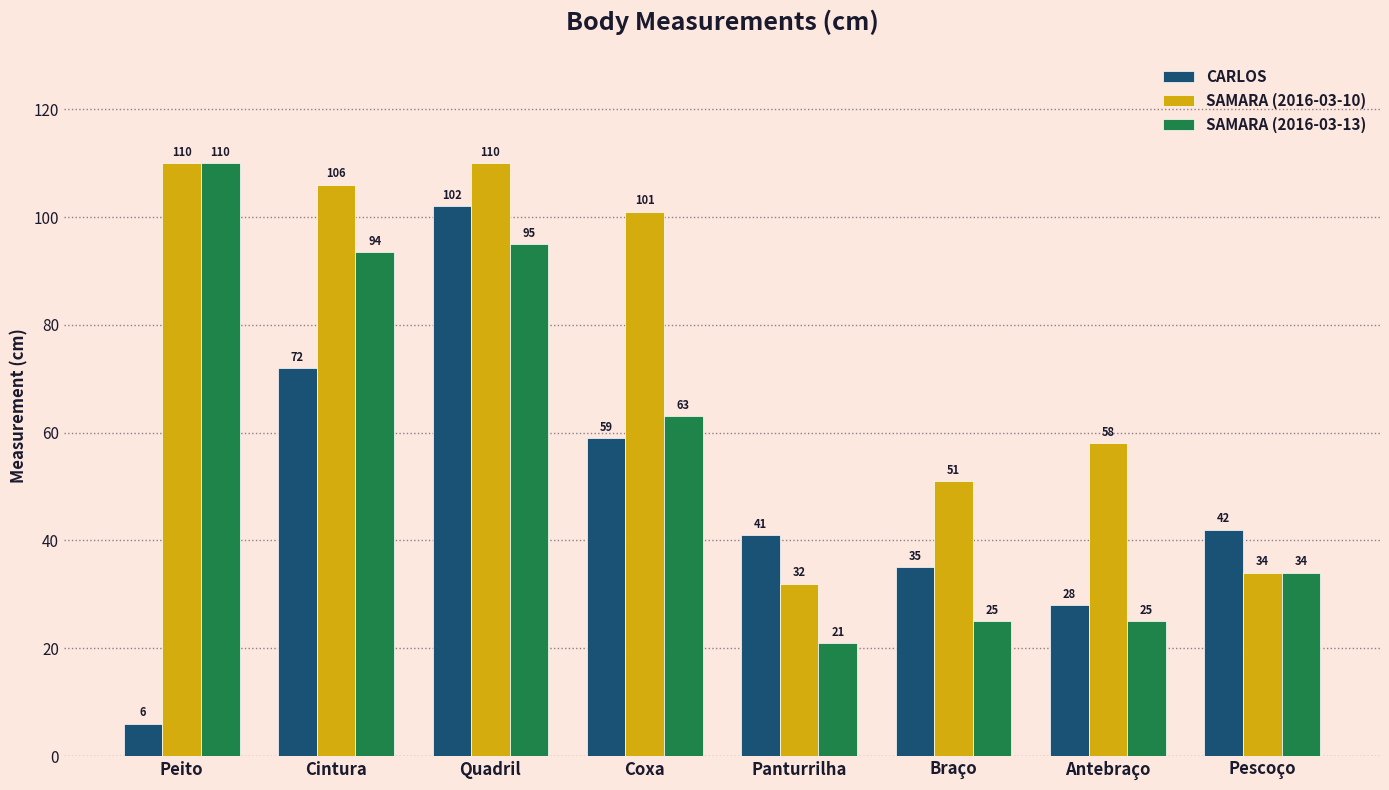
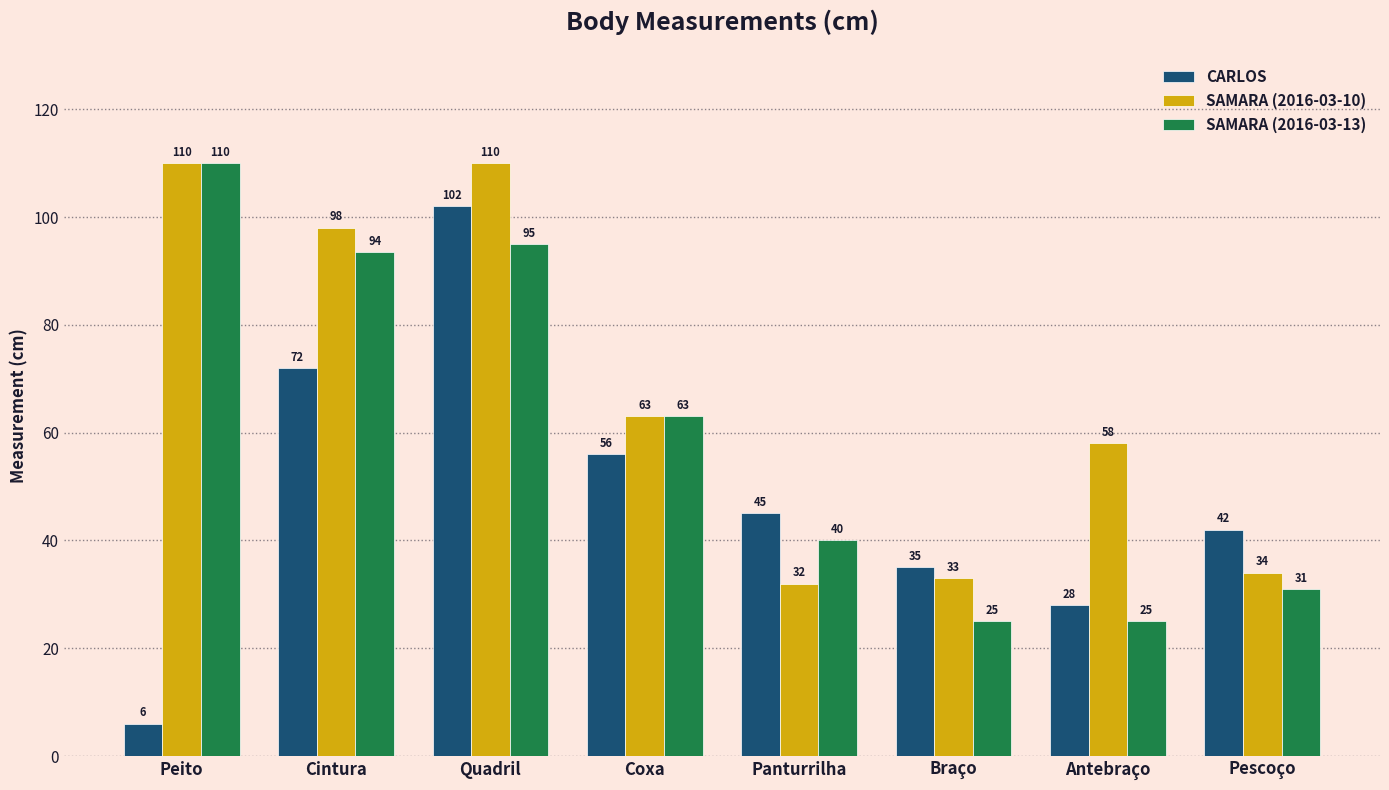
SAMARA (2016-03-10), Cintura: 106 -> 98
CARLOS, Coxa: 59 -> 56
SAMARA (2016-03-10), Coxa: 101 -> 63
CARLOS, Panturrilha: 41 -> 45
SAMARA (2016-03-13), Panturrilha: 21 -> 40
SAMARA (2016-03-10), Braço: 51 -> 33
SAMARA (2016-03-13), Pescoço: 34 -> 31
